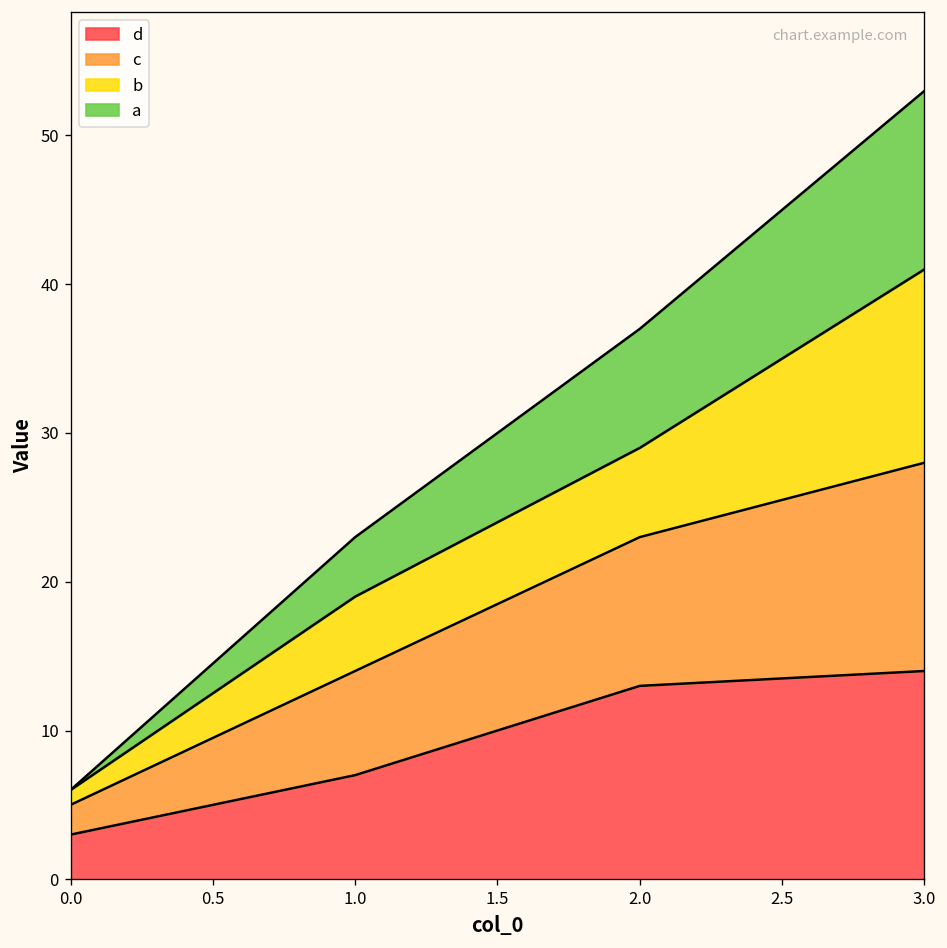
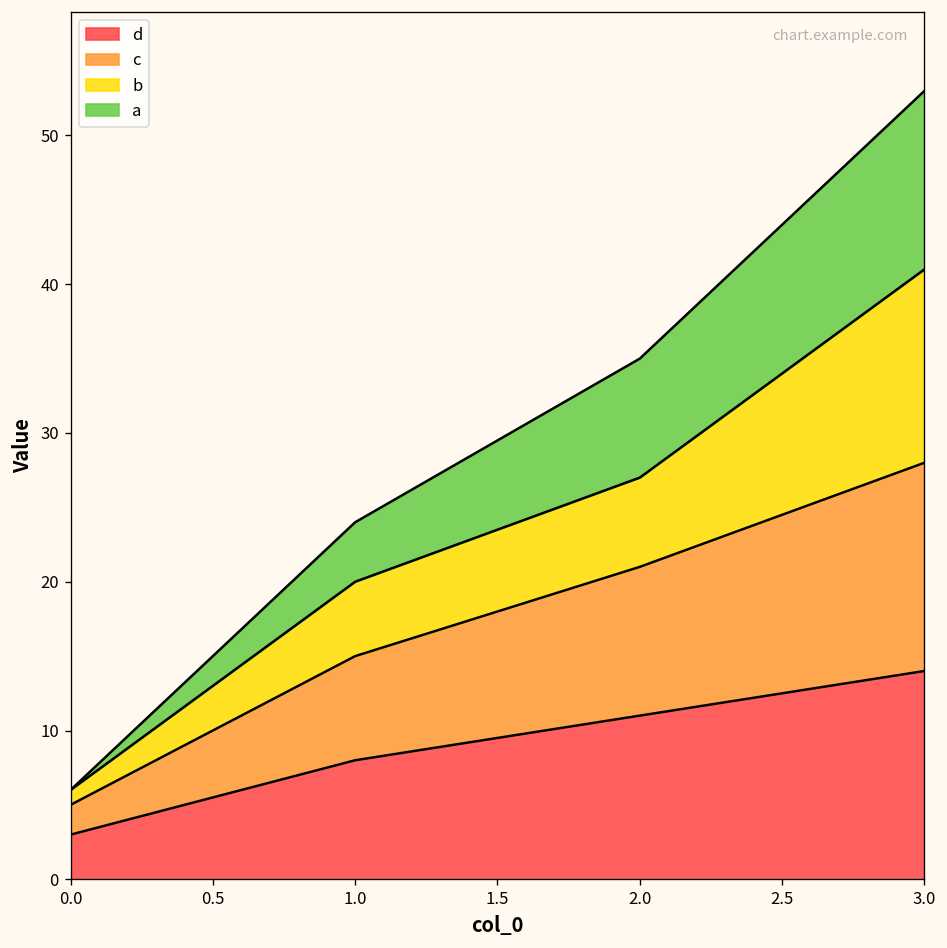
d, 1.0: 7 -> 8
d, 2.0: 13 -> 11
